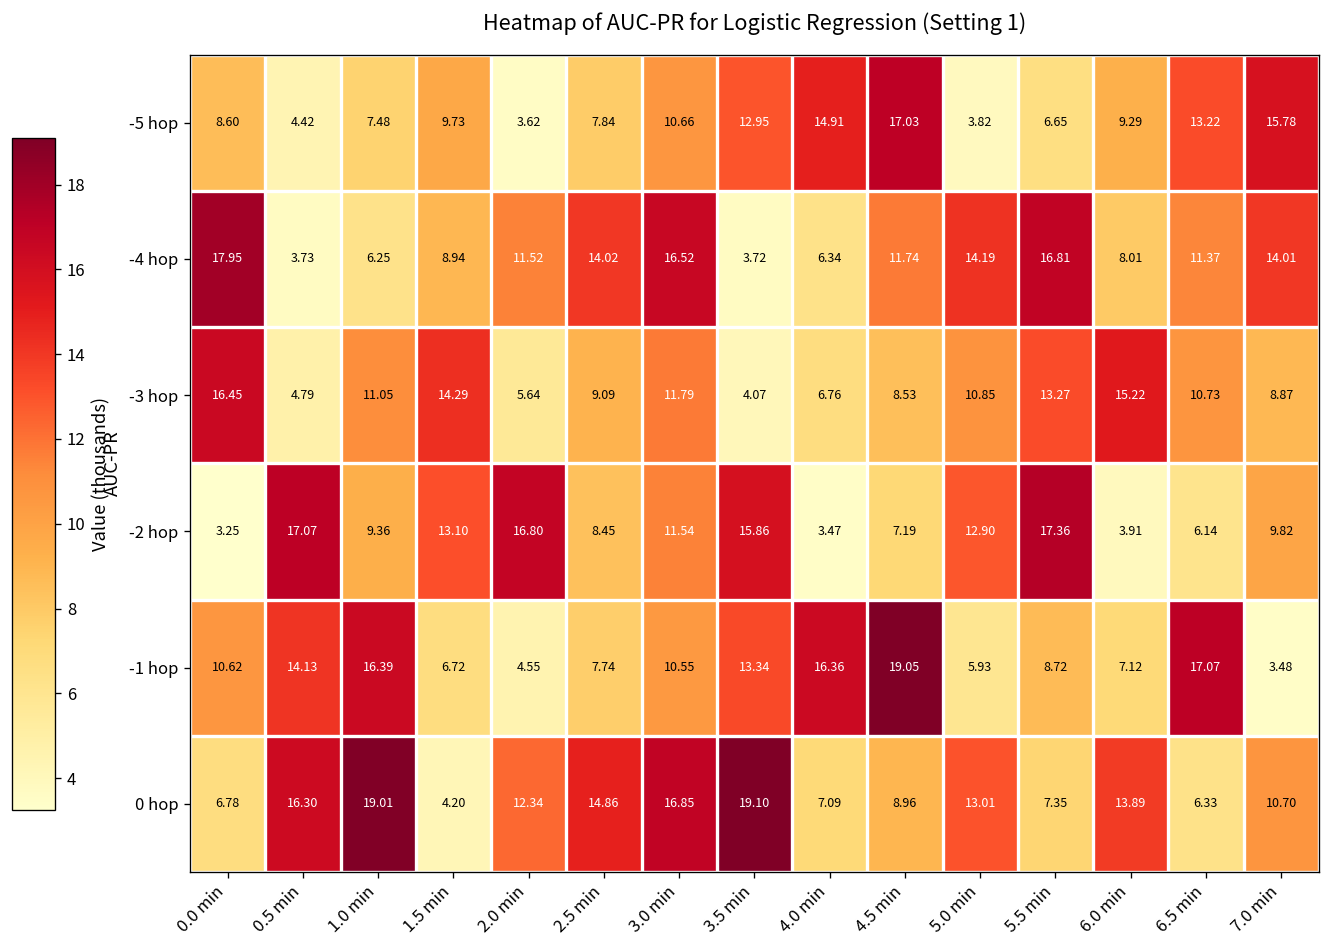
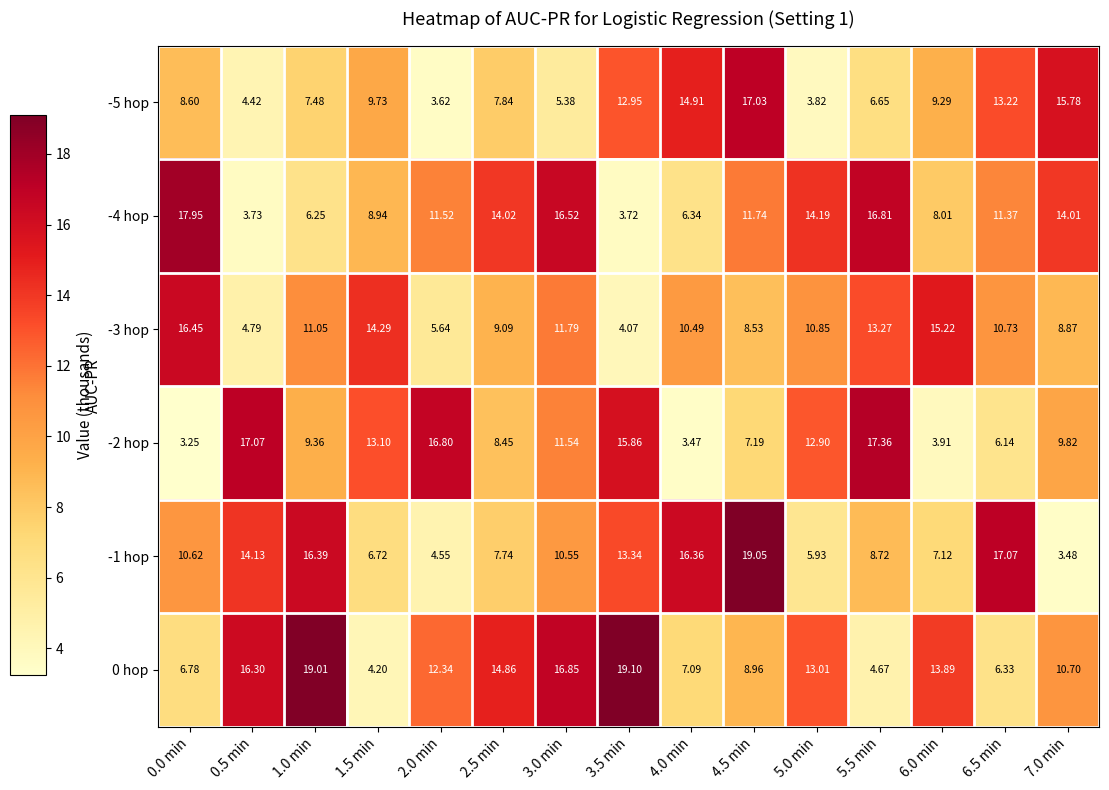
-5 hop, 3.0 min: 10.66 -> 5.38
-3 hop, 4.0 min: 6.76 -> 10.49
0 hop, 5.5 min: 7.35 -> 4.67
